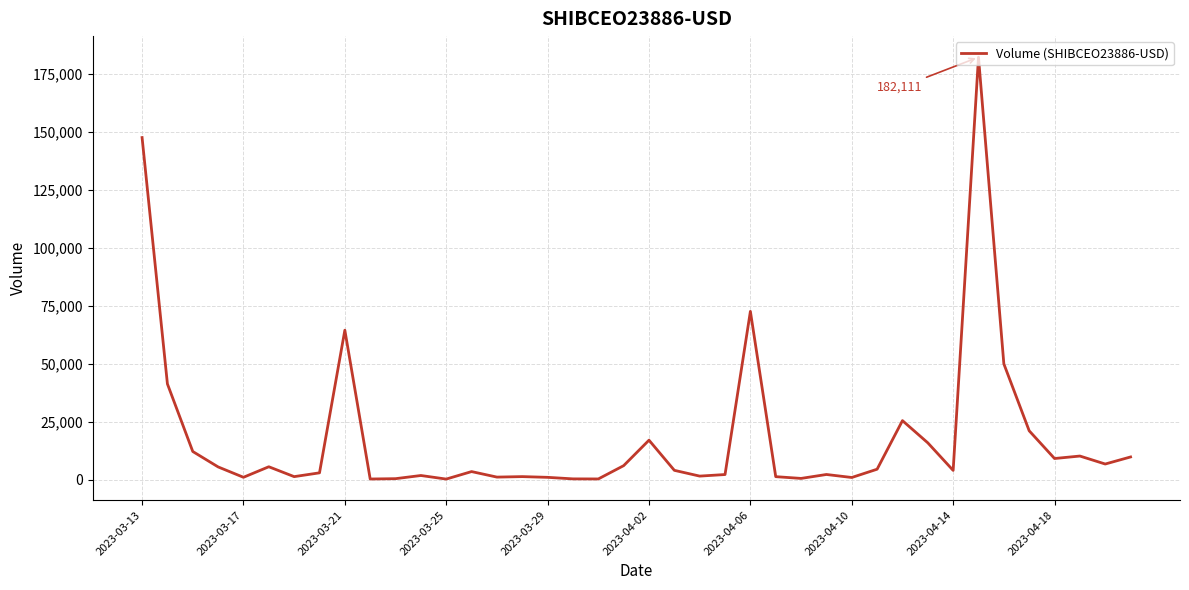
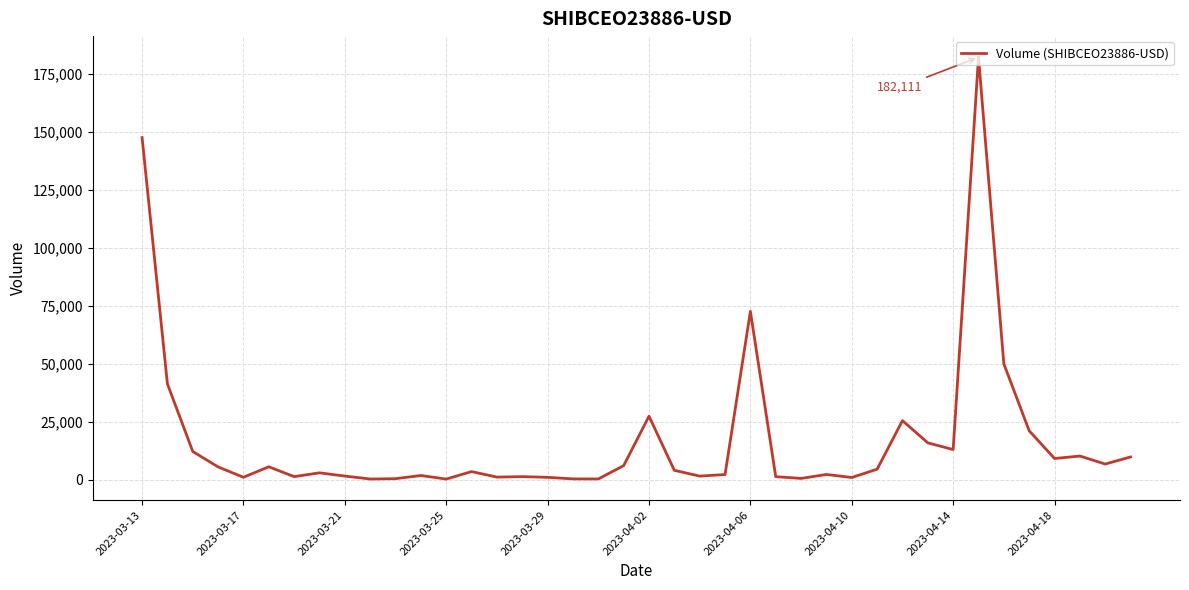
2023-03-21: 64,000 -> 2,000
2023-04-02: 17,000 -> 27,000
2023-04-14: 4,000 -> 13,000
